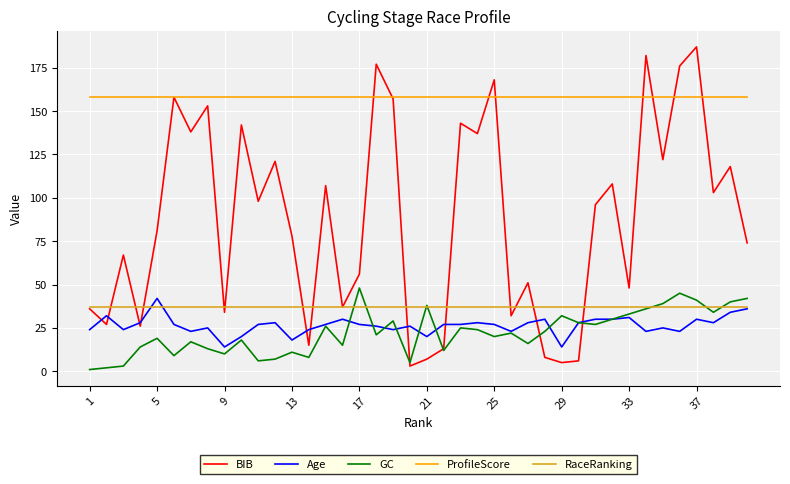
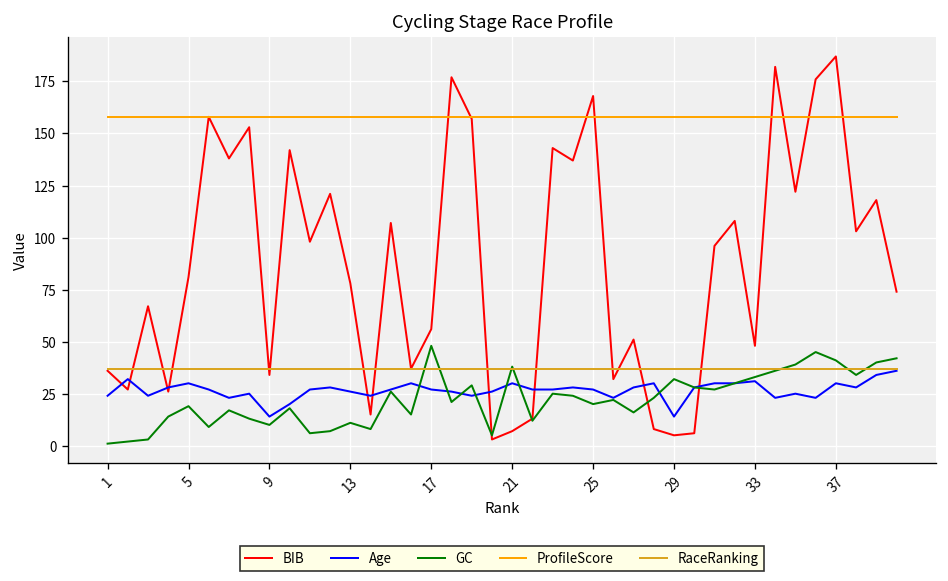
Age, 5: 42 -> 30
Age, 13: 18 -> 26
Age, 21: 20 -> 30
